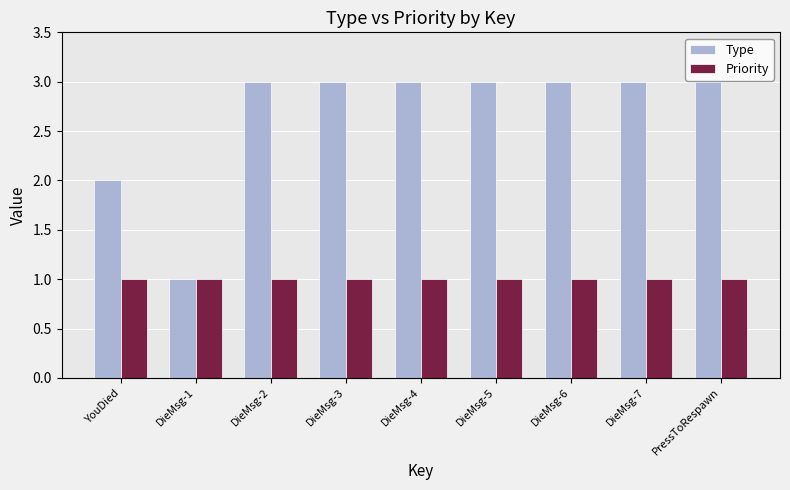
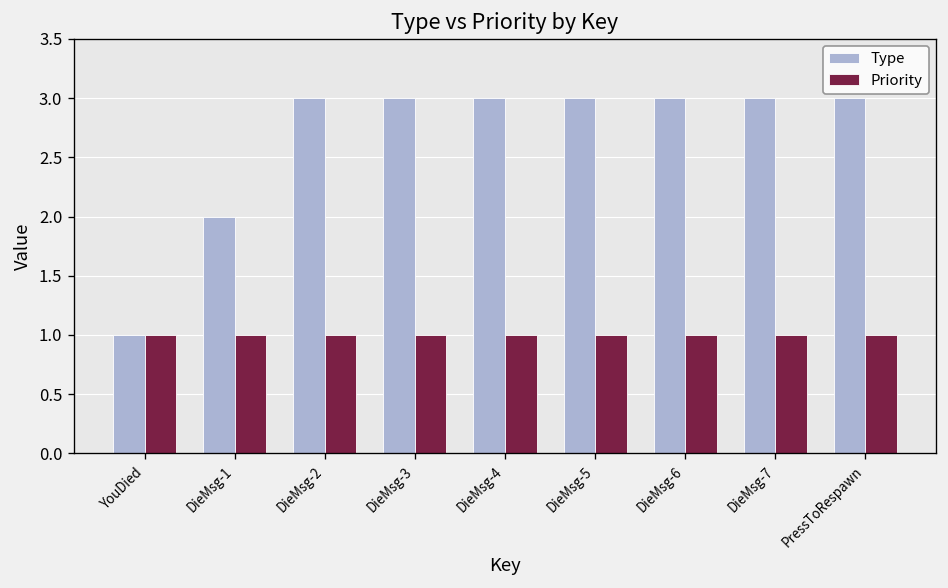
Type, YouDied: 2 -> 1
Type, DieMsg-1: 1 -> 2
